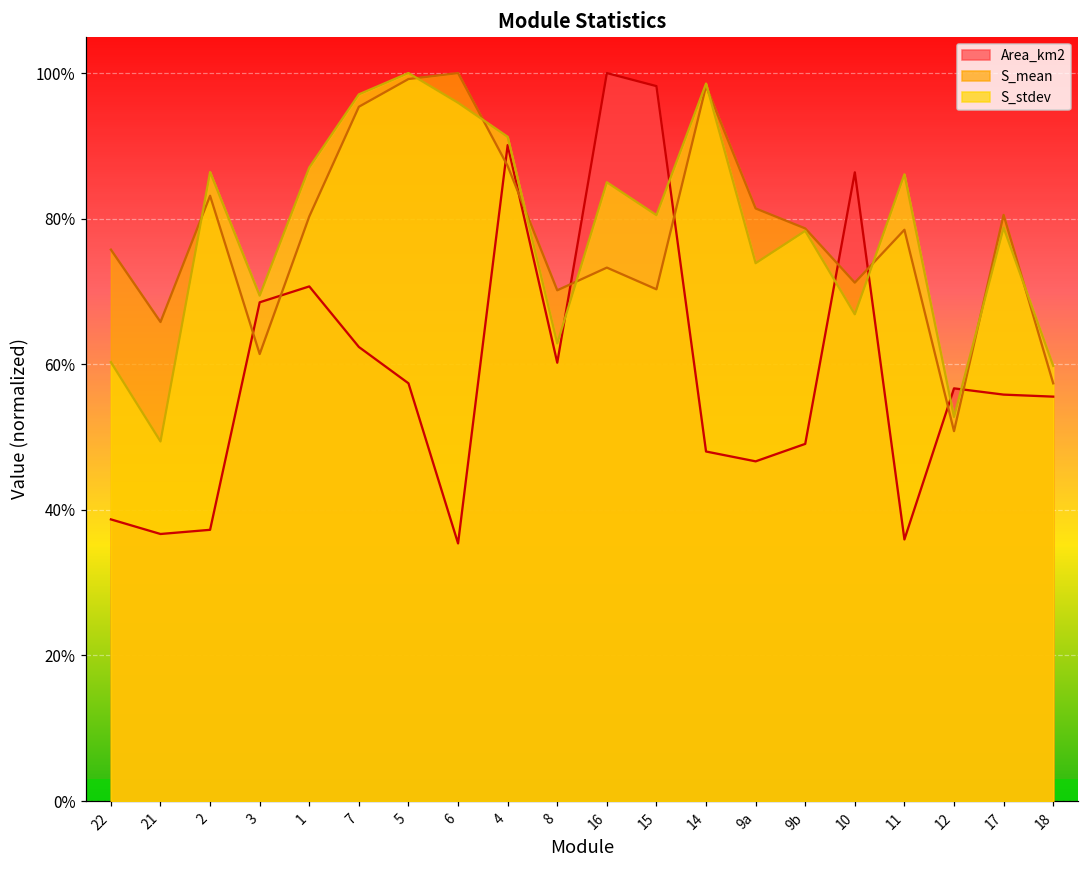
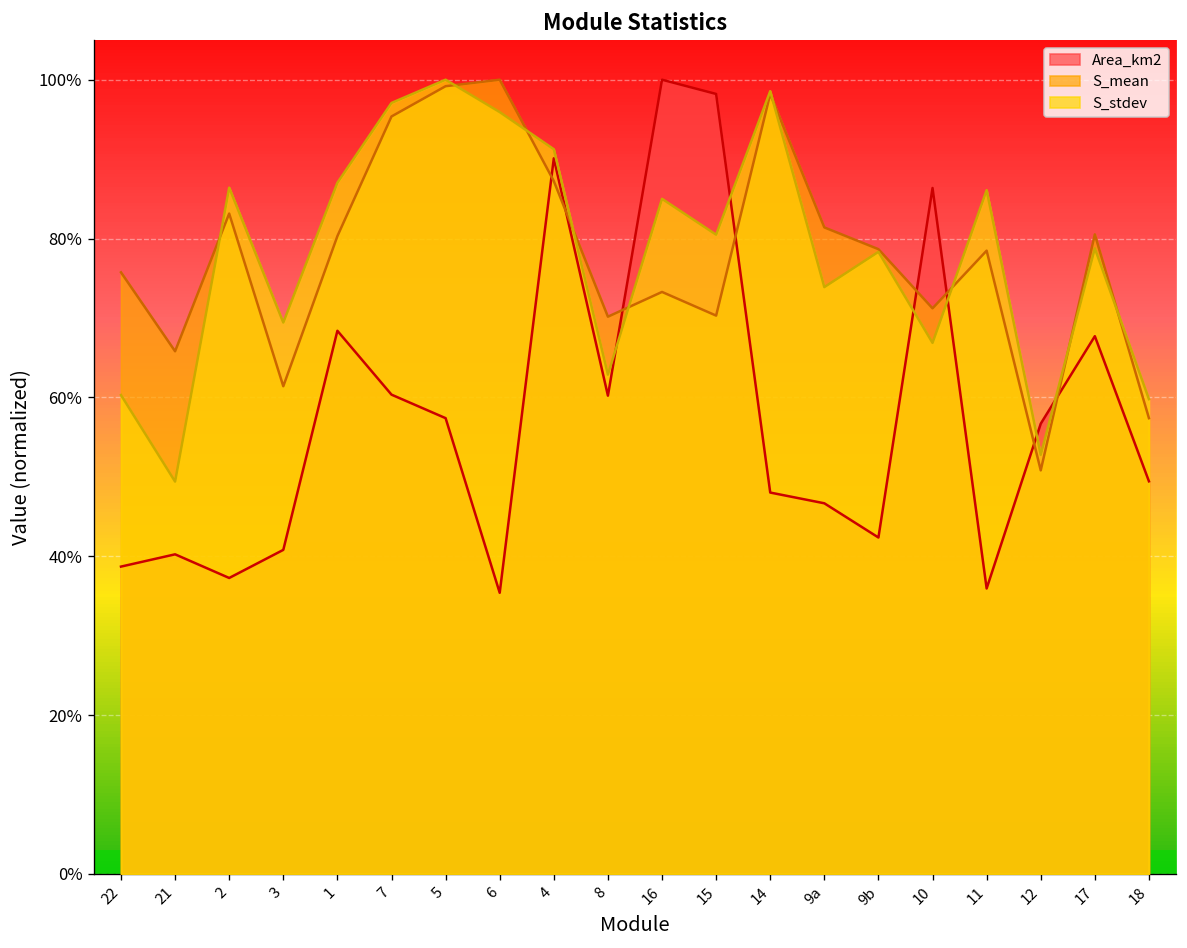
Area_km2, 21: 37% -> 40%
Area_km2, 3: 69% -> 41%
Area_km2, 1: 71% -> 68%
Area_km2, 7: 62% -> 60%
Area_km2, 9b: 49% -> 42%
Area_km2, 17: 56% -> 68%
Area_km2, 18: 56% -> 49%
